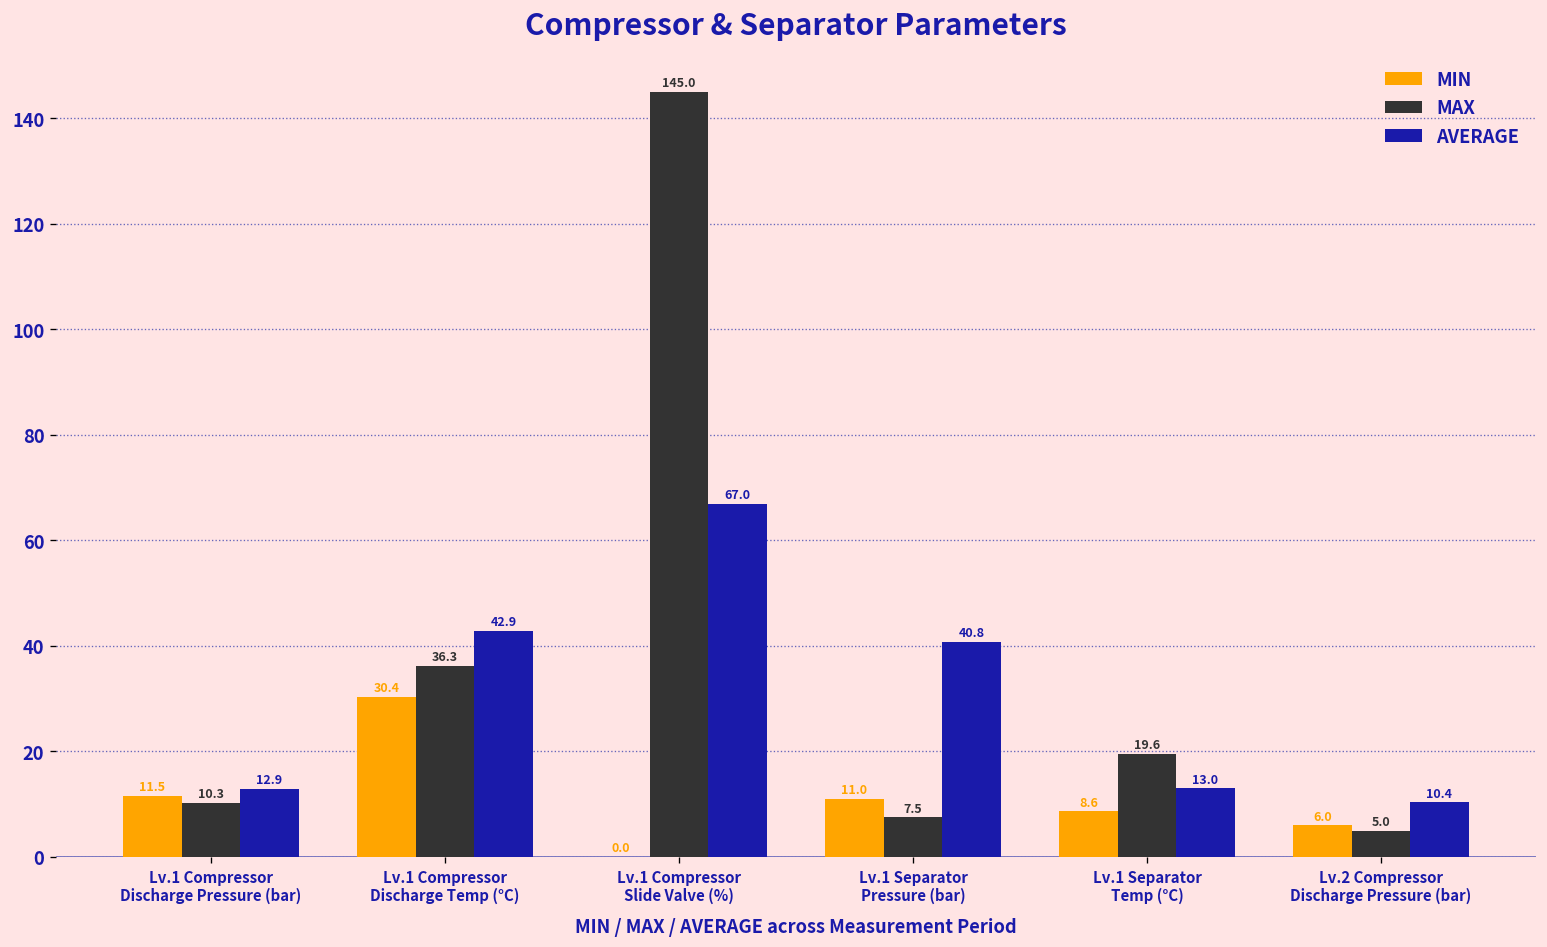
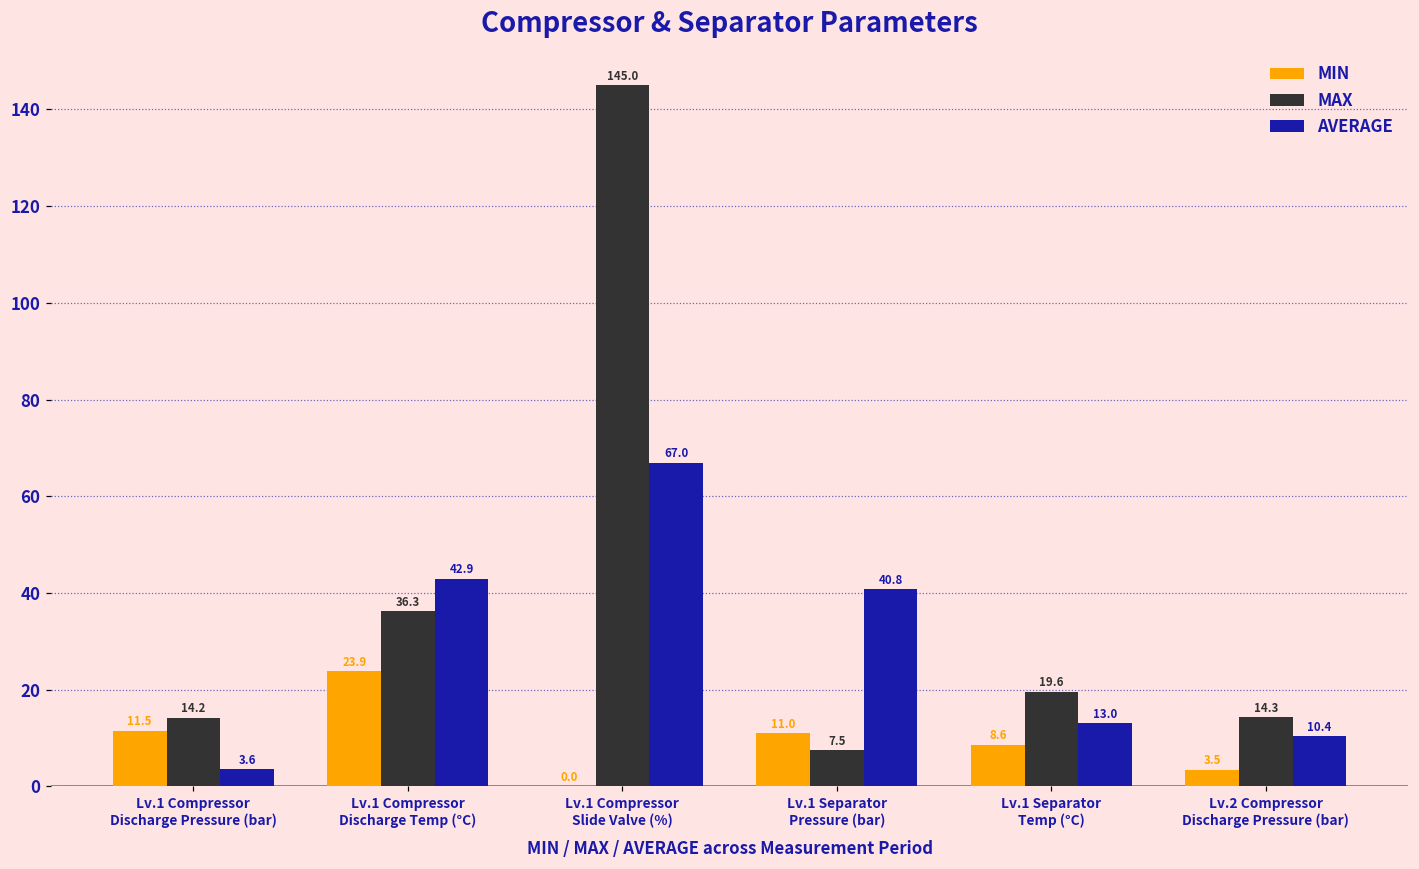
MAX, Lv.1 Compressor Discharge Pressure (bar): 10.3 -> 14.2
AVERAGE, Lv.1 Compressor Discharge Pressure (bar): 12.9 -> 3.6
MIN, Lv.1 Compressor Discharge Temp (°C): 30.4 -> 23.9
MIN, Lv.2 Compressor Discharge Pressure (bar): 6.0 -> 3.5
MAX, Lv.2 Compressor Discharge Pressure (bar): 5.0 -> 14.3
